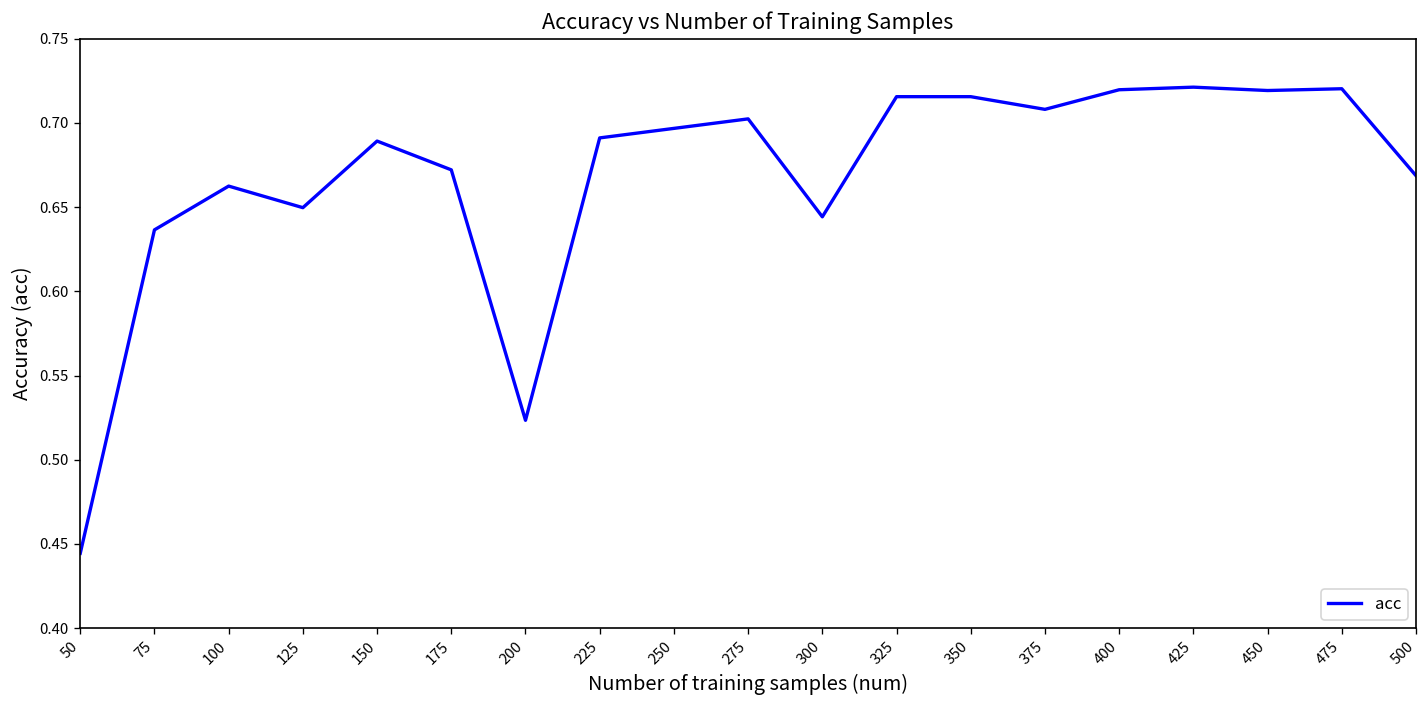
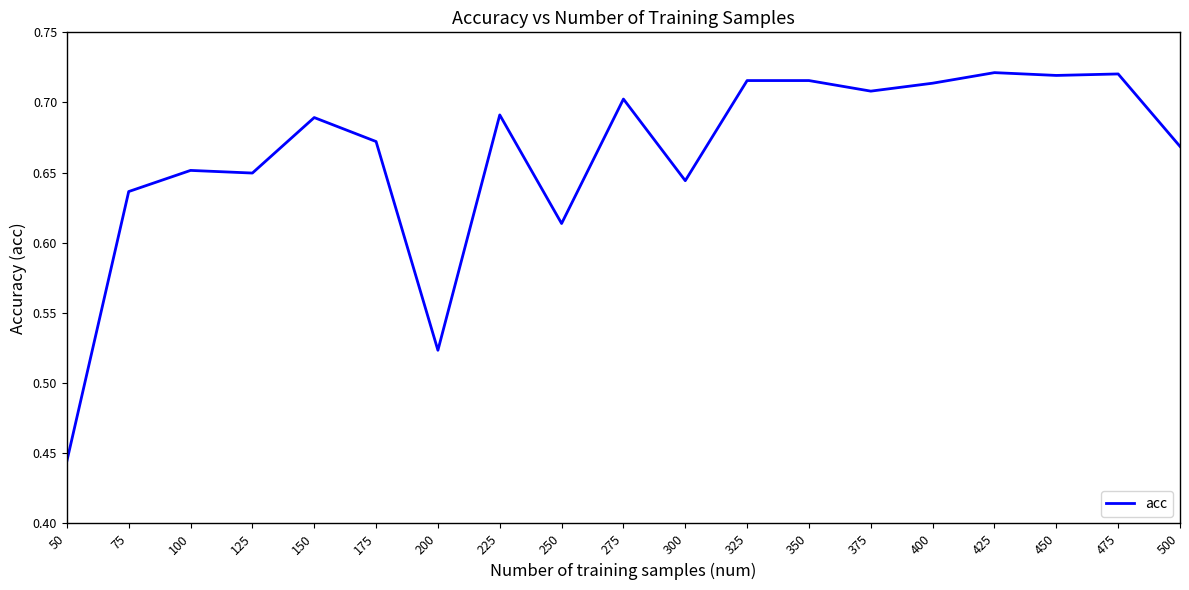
100: 0.663 -> 0.652
250: 0.697 -> 0.614
400: 0.720 -> 0.714
